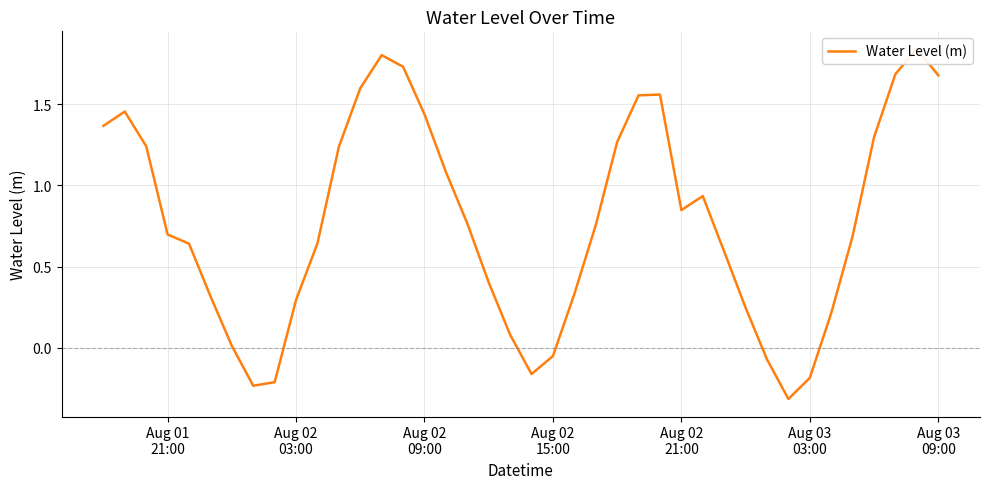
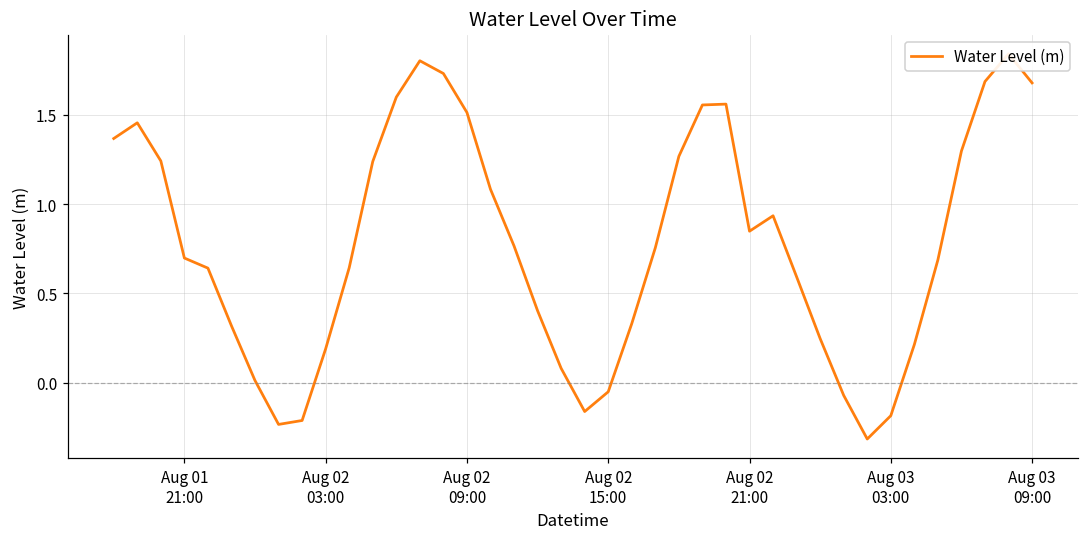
Aug 02 03:00: 0.30 -> 0.19
Aug 02 09:00: 1.44 -> 1.51
